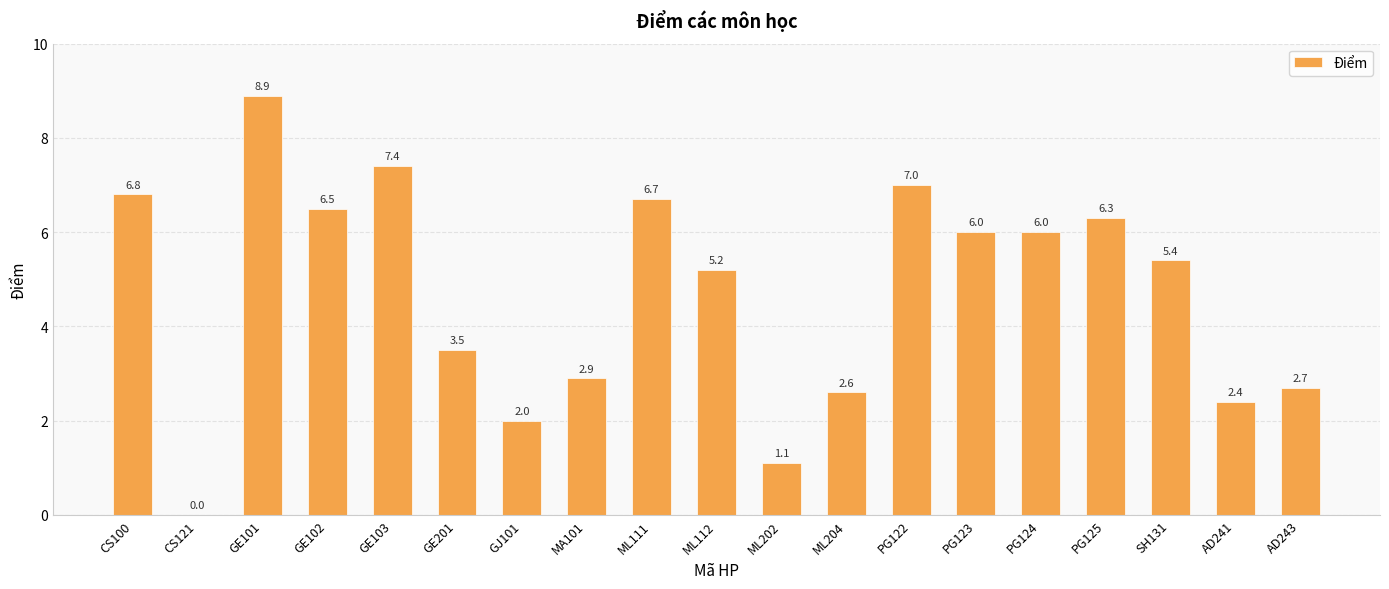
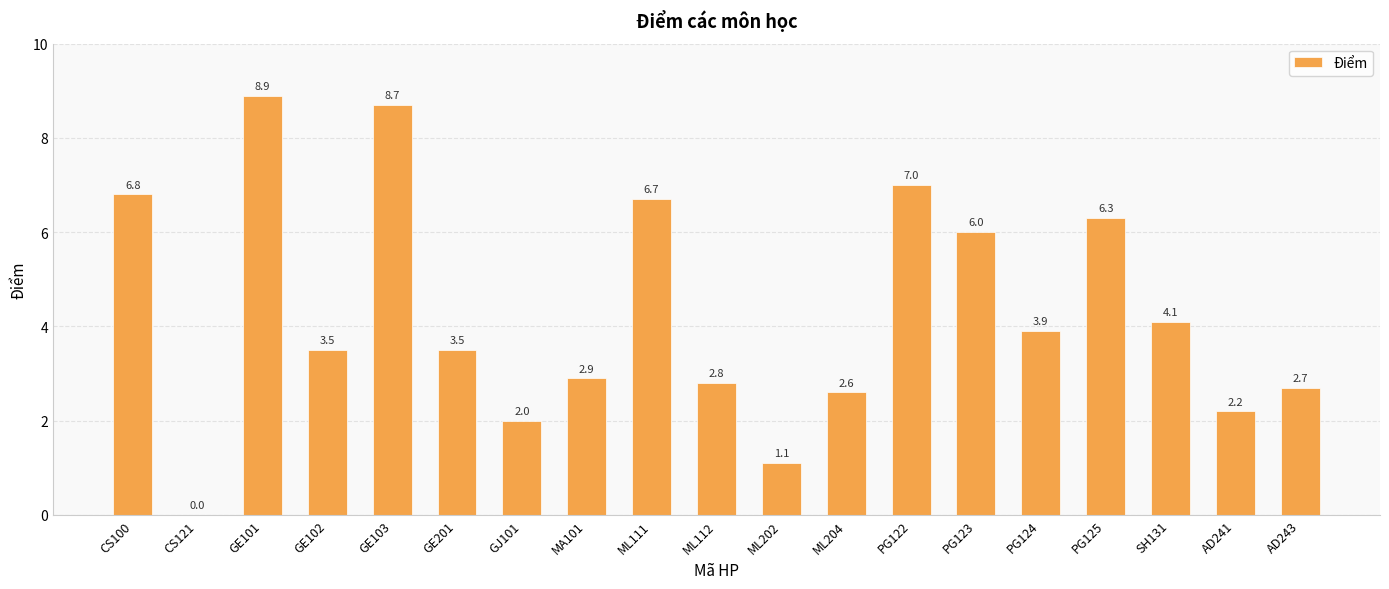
GE102: 6.5 -> 3.5
GE103: 7.4 -> 8.7
ML112: 5.2 -> 2.8
PG124: 6.0 -> 3.9
SH131: 5.4 -> 4.1
AD241: 2.4 -> 2.2
